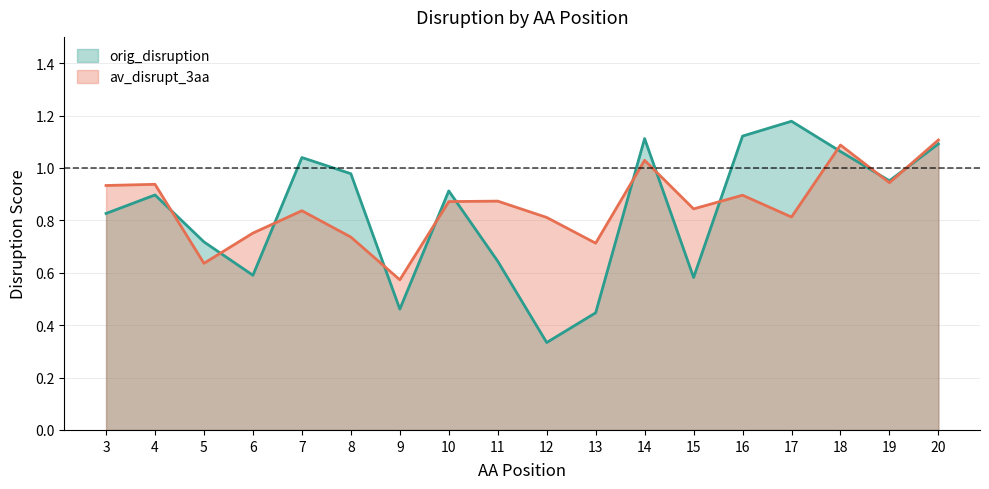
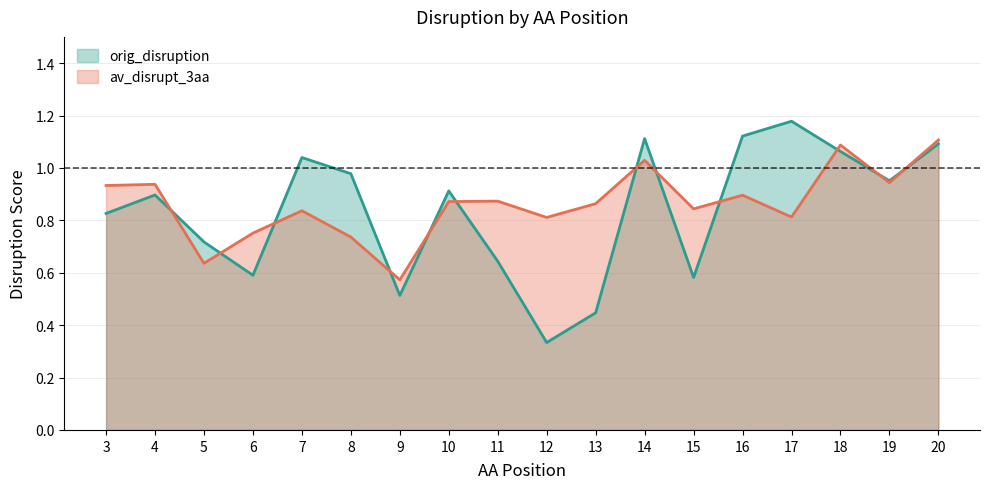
orig_disruption, 9: 0.46 -> 0.51
av_disrupt_3aa, 13: 0.71 -> 0.86
